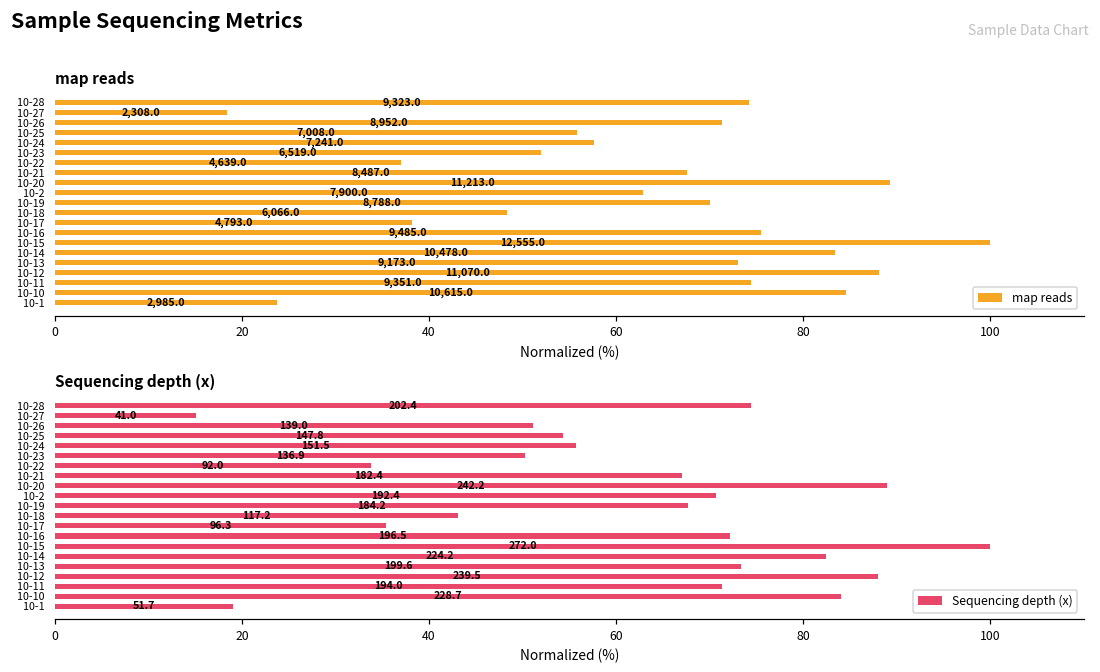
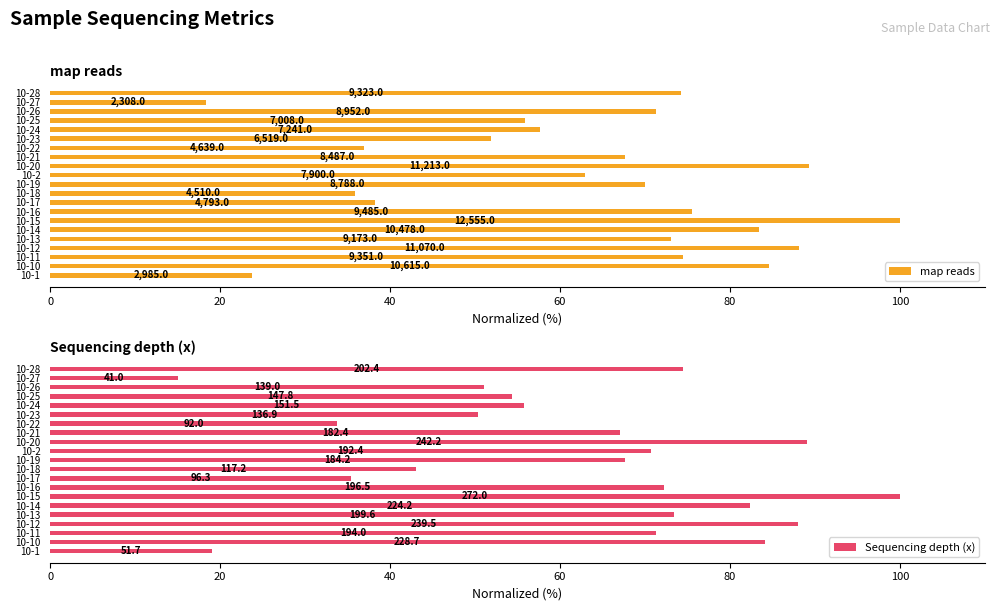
map reads, 10-18: 6,066.0 -> 4,510.0
